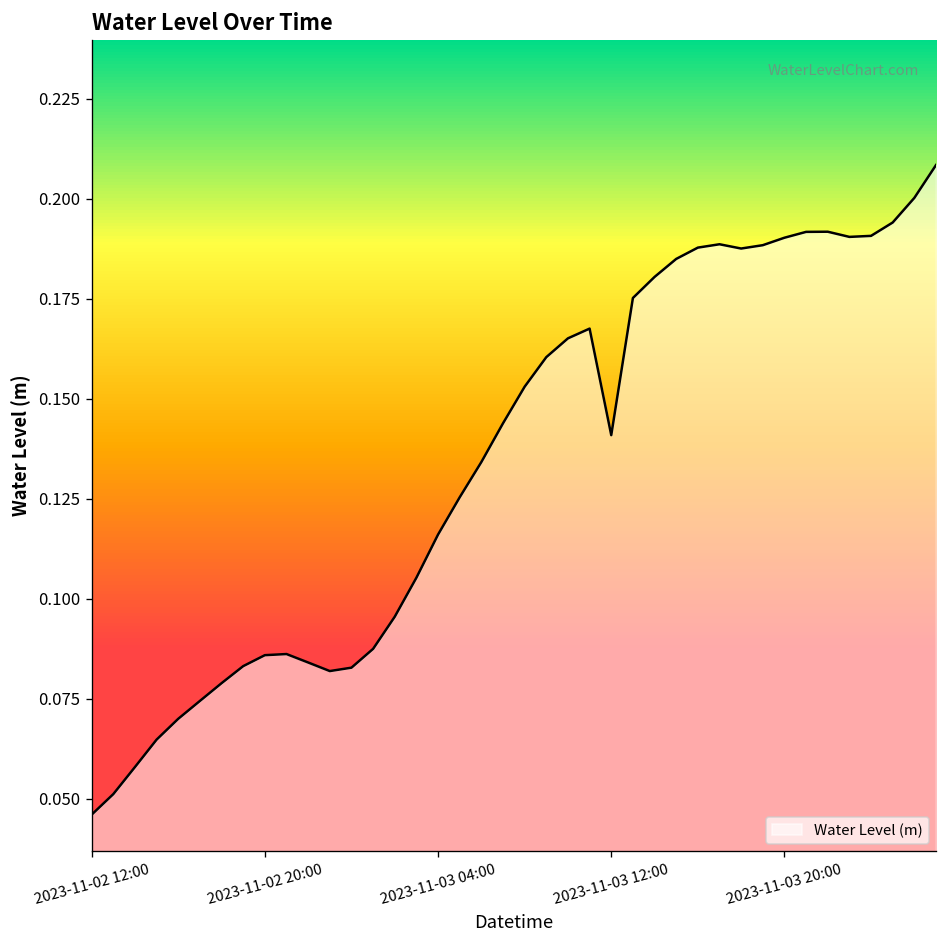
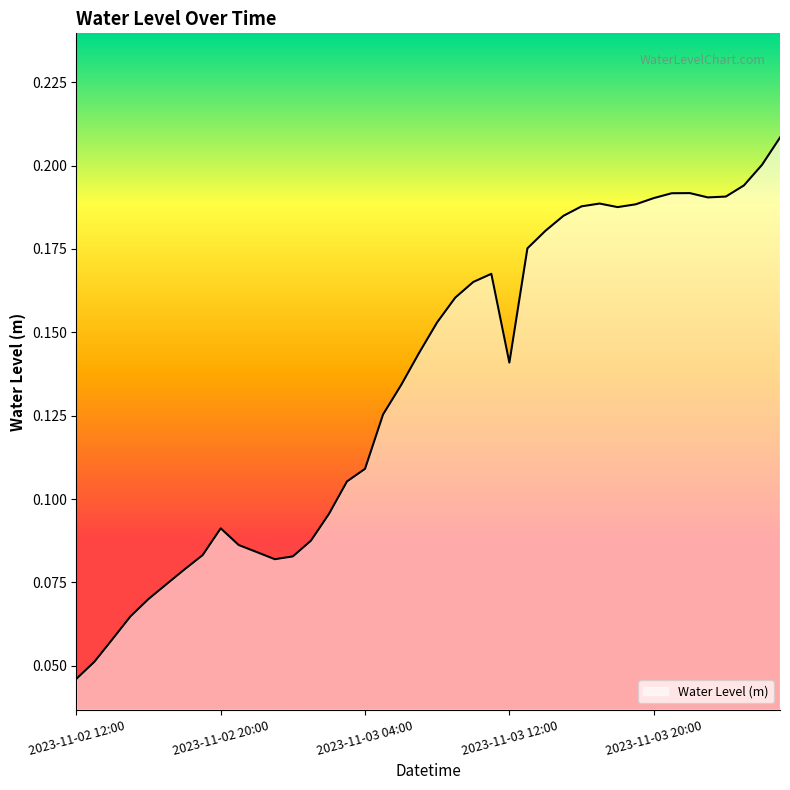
2023-11-02 20:00: 0.086 -> 0.091
2023-11-03 04:00: 0.116 -> 0.109
